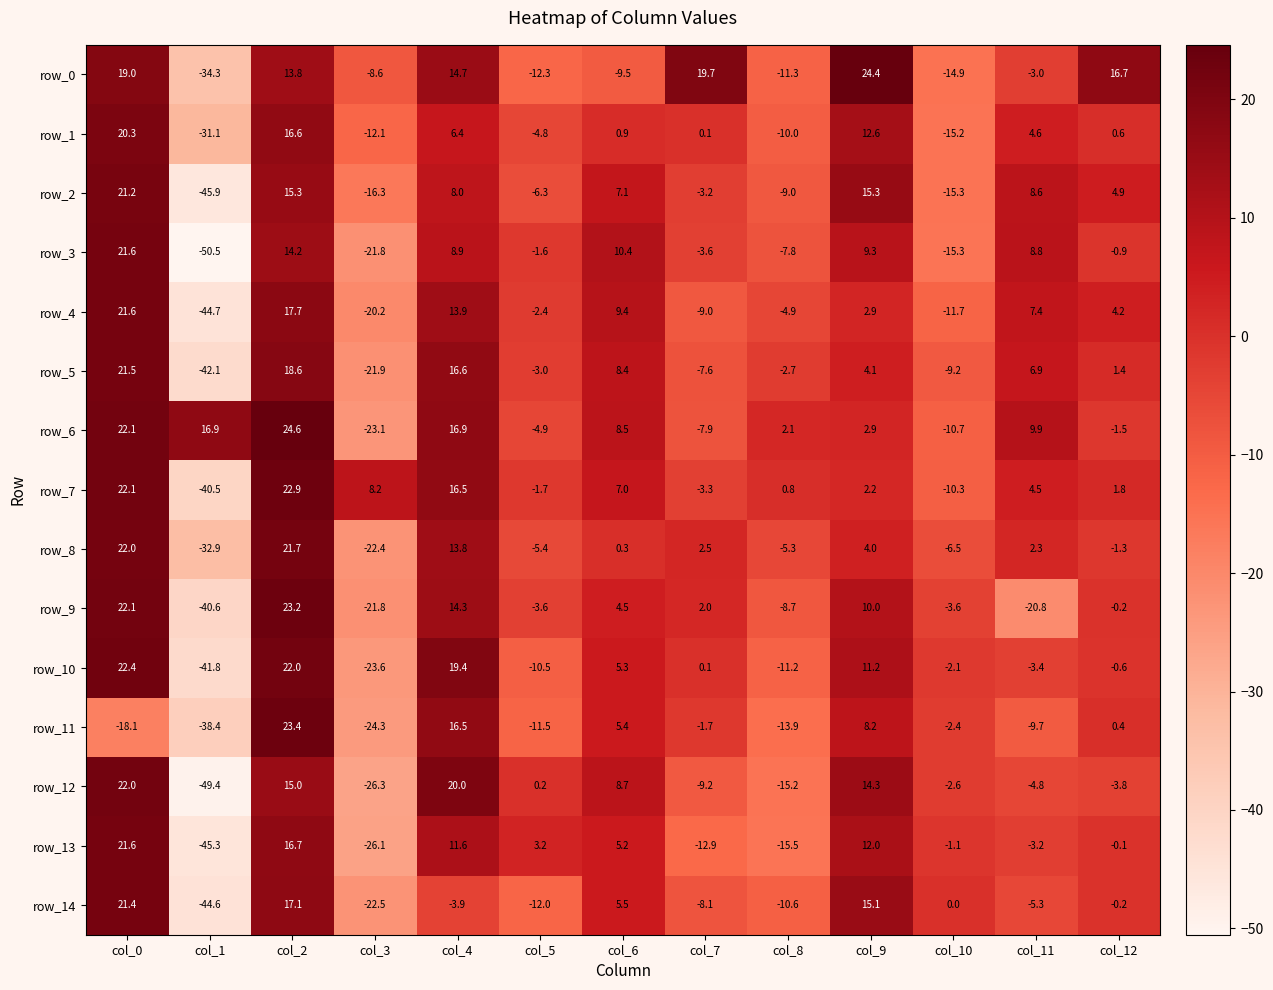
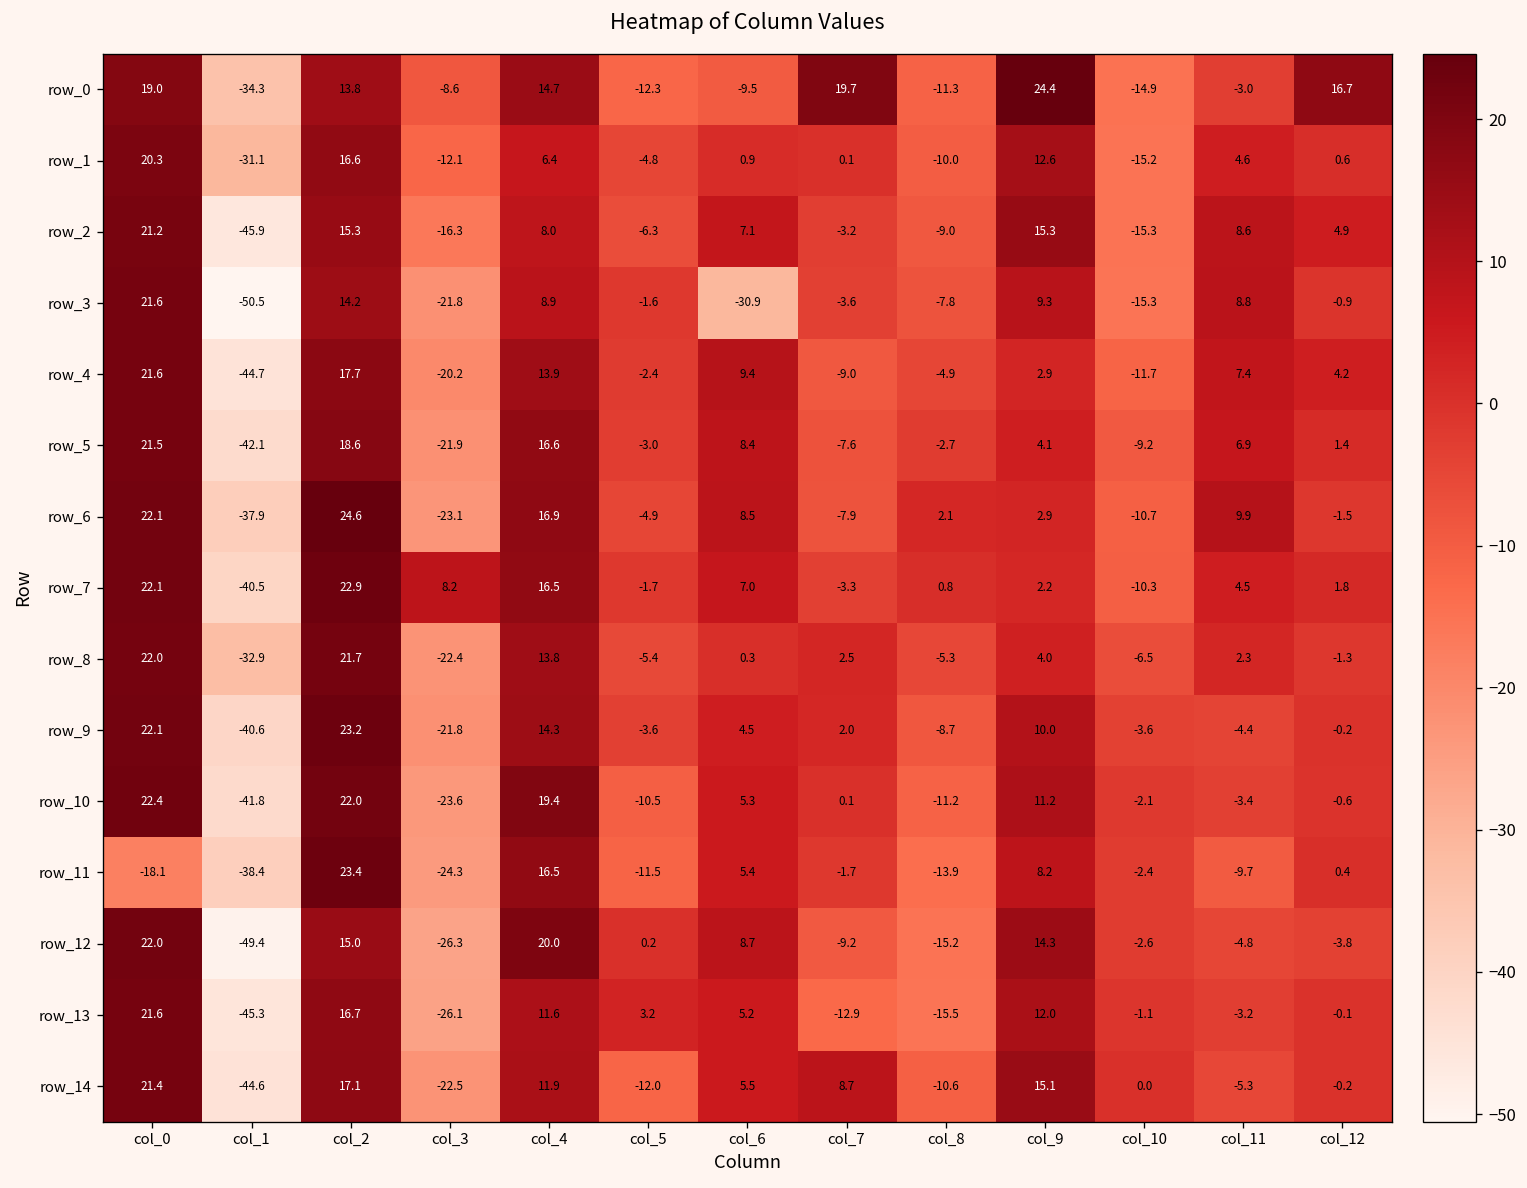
row_3, col_6: 10.4 -> -30.9
row_6, col_1: 16.9 -> -37.9
row_9, col_11: -20.8 -> -4.4
row_14, col_4: -3.9 -> 11.9
row_14, col_7: -8.1 -> 8.7
